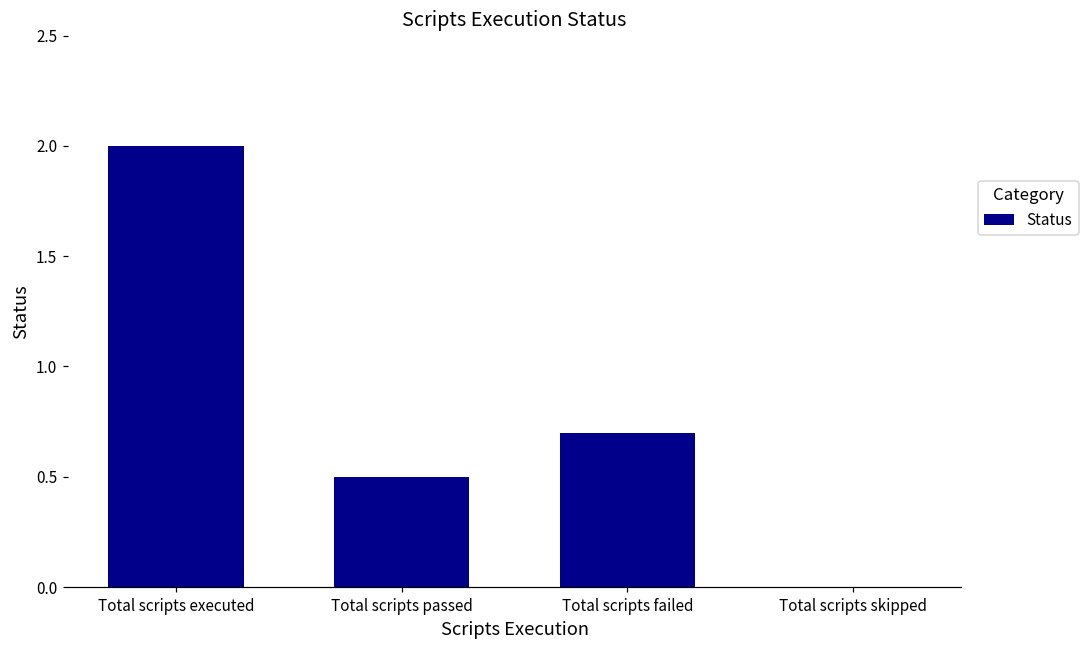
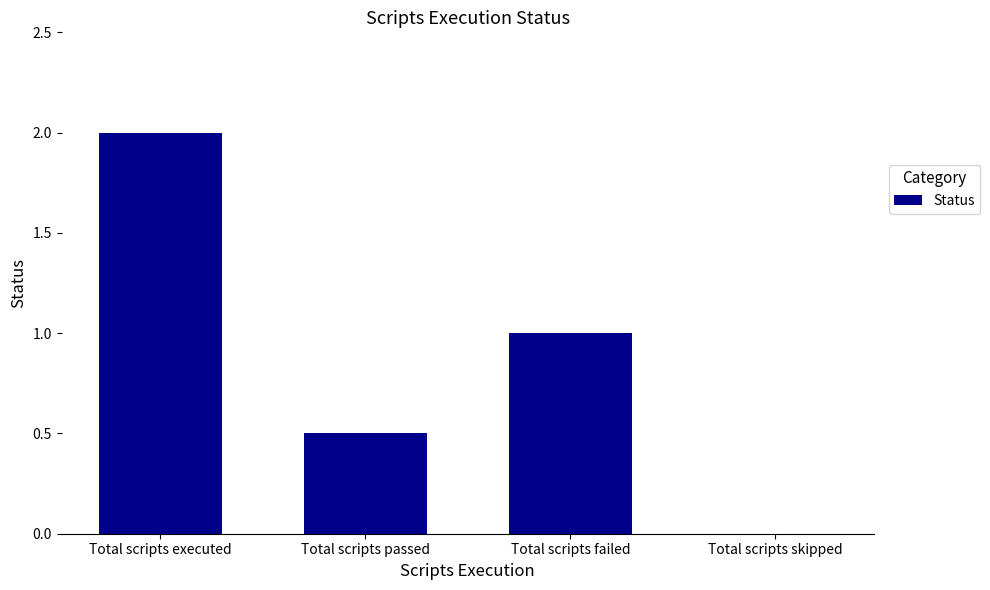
Total scripts failed: 0.7 -> 1.0
